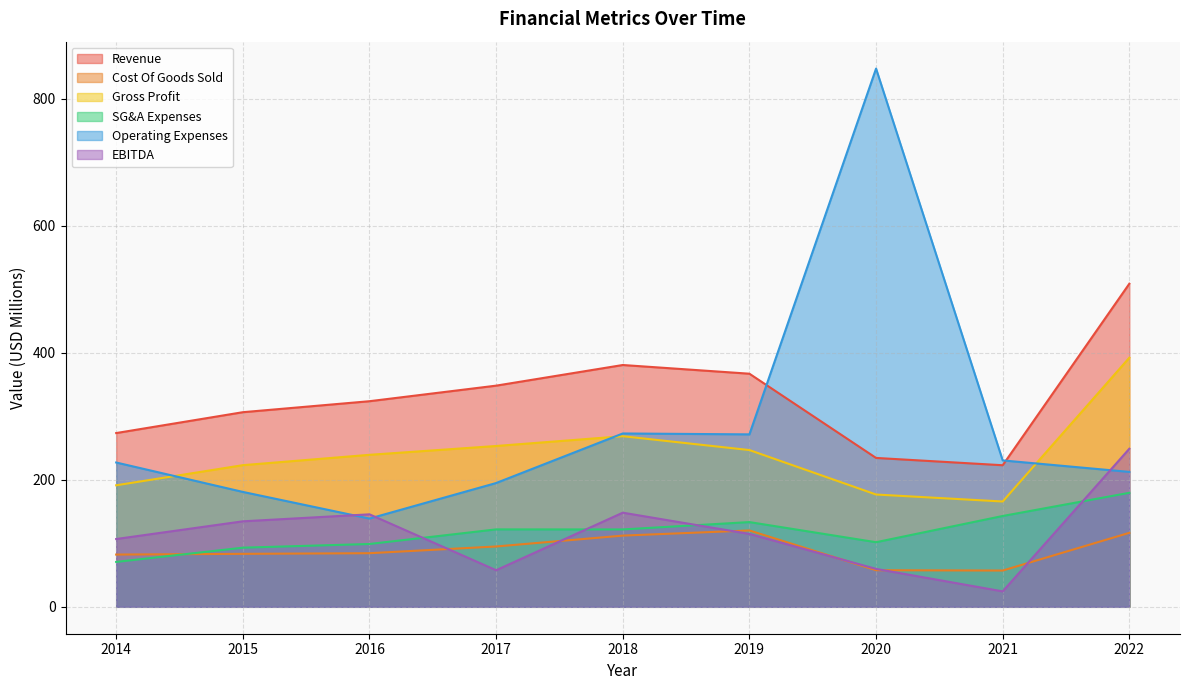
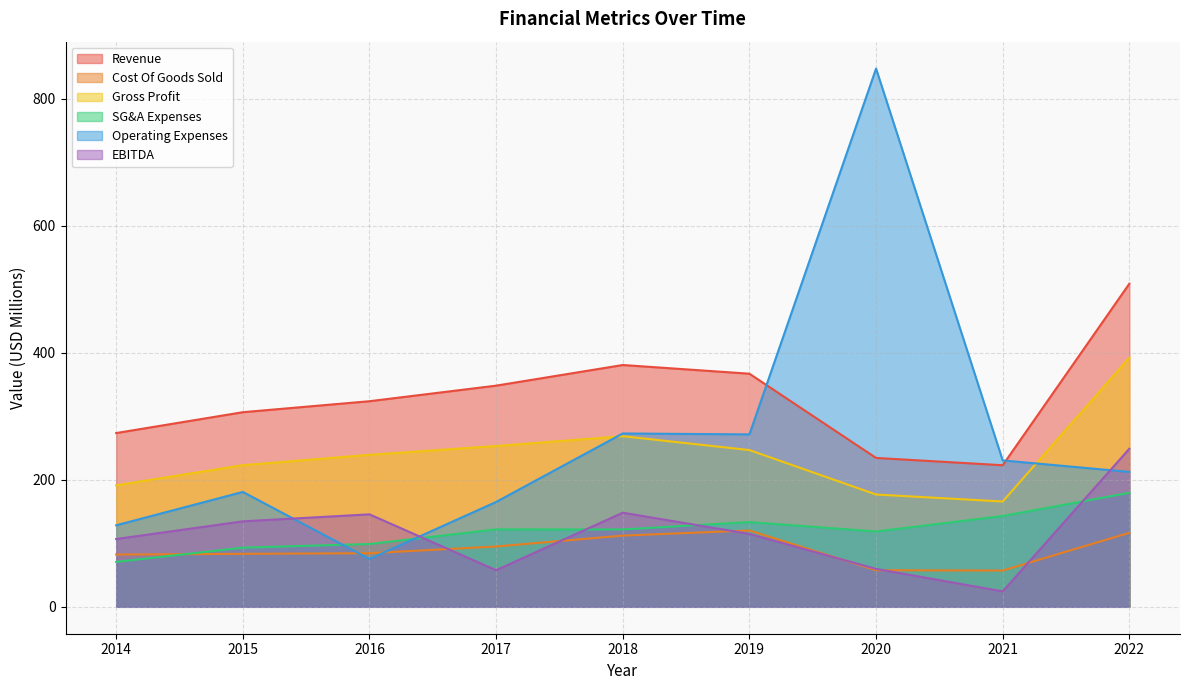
Operating Expenses, 2014: 230 -> 130
Operating Expenses, 2016: 140 -> 80
Operating Expenses, 2017: 190 -> 170
SG&A Expenses, 2020: 100 -> 120
